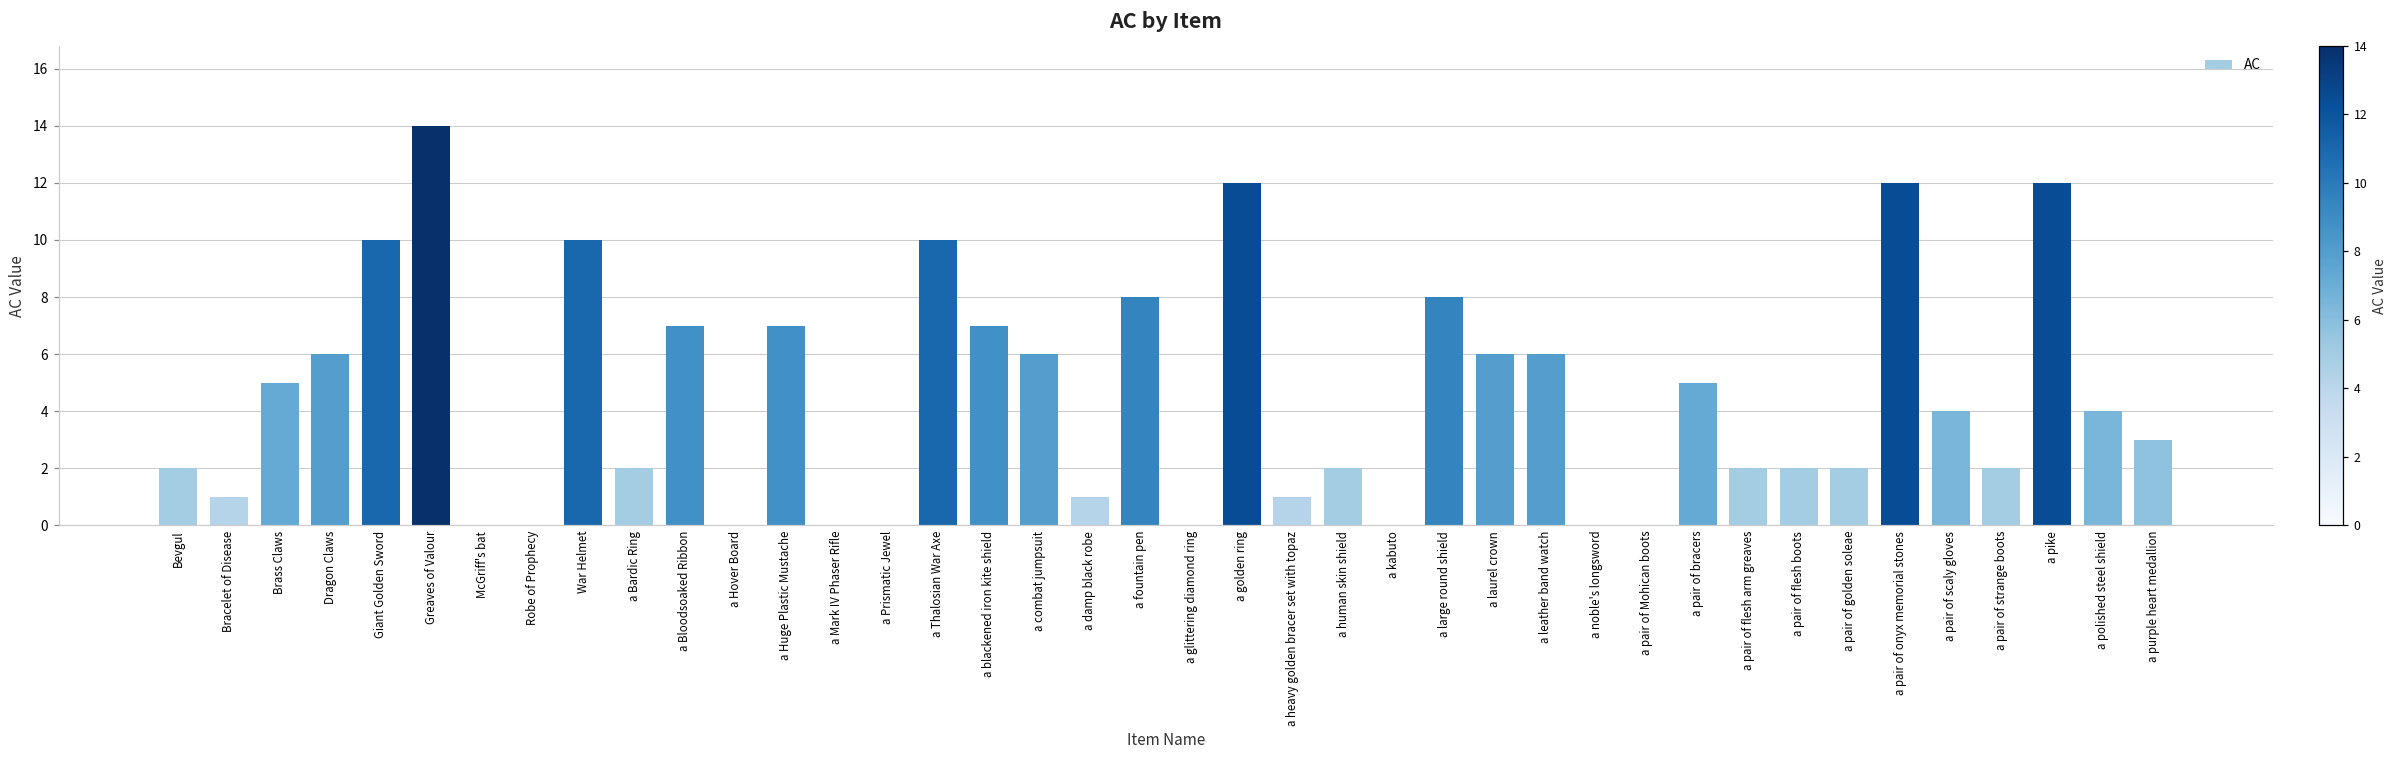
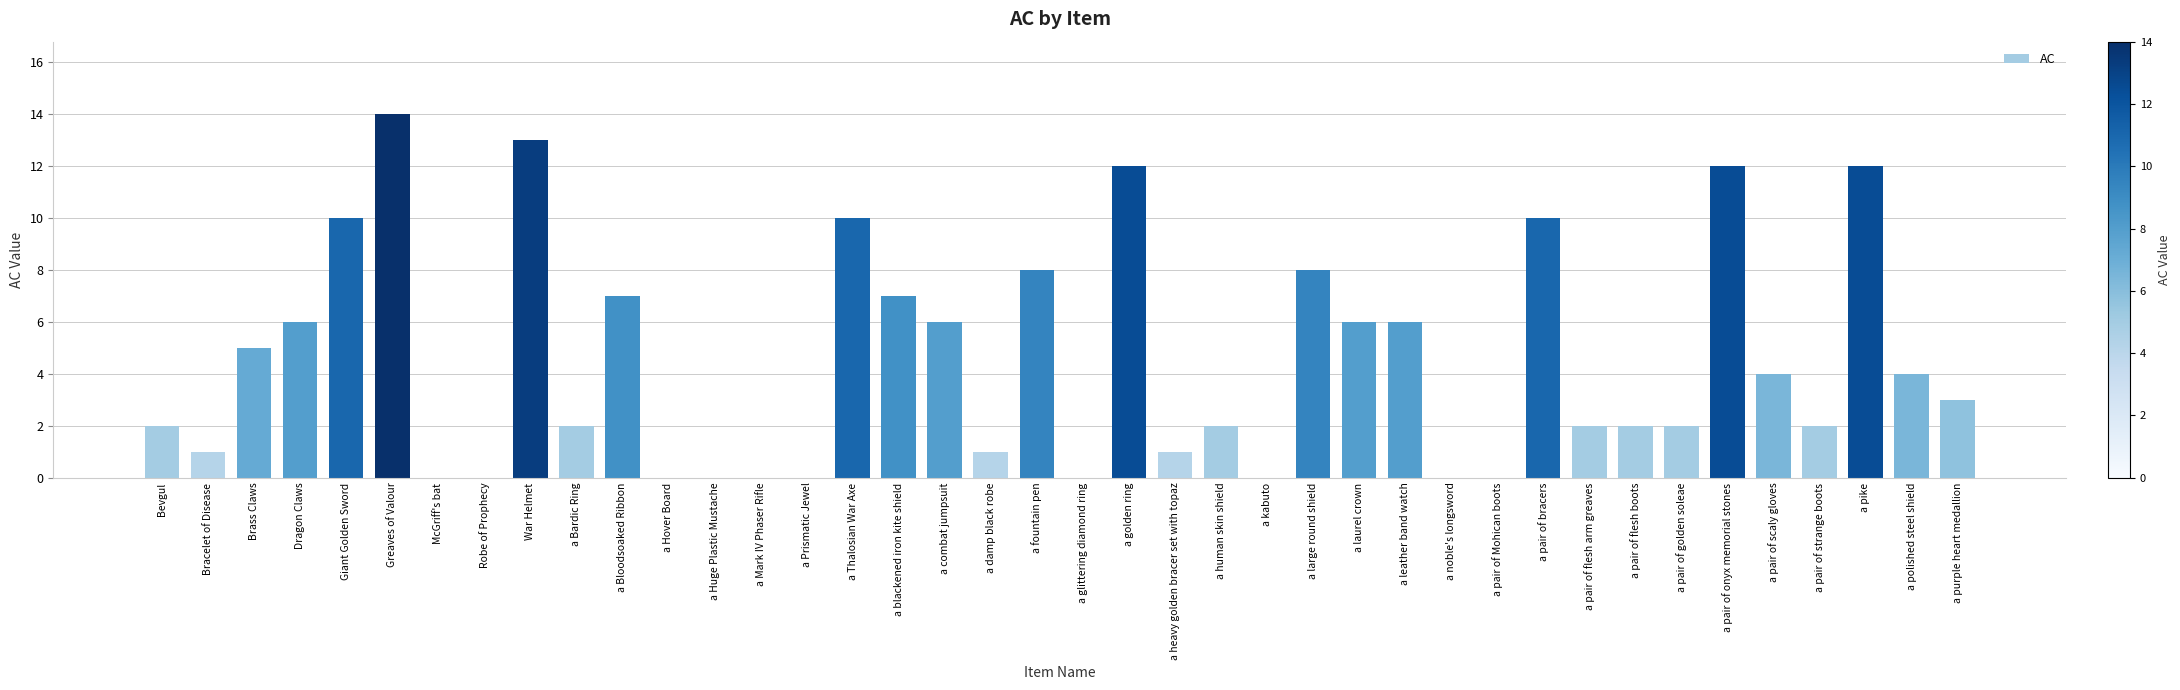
War Helmet: 10 -> 13
a Huge Plastic Mustache: 7 -> 0
a pair of bracers: 5 -> 10
